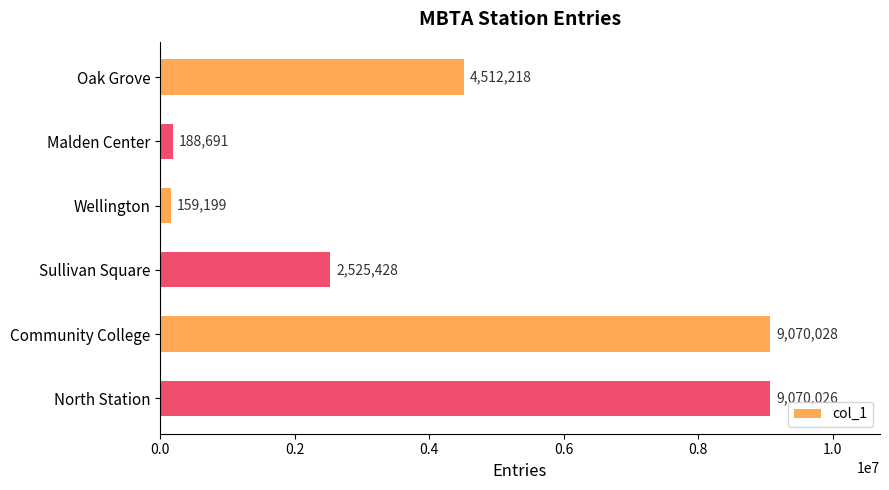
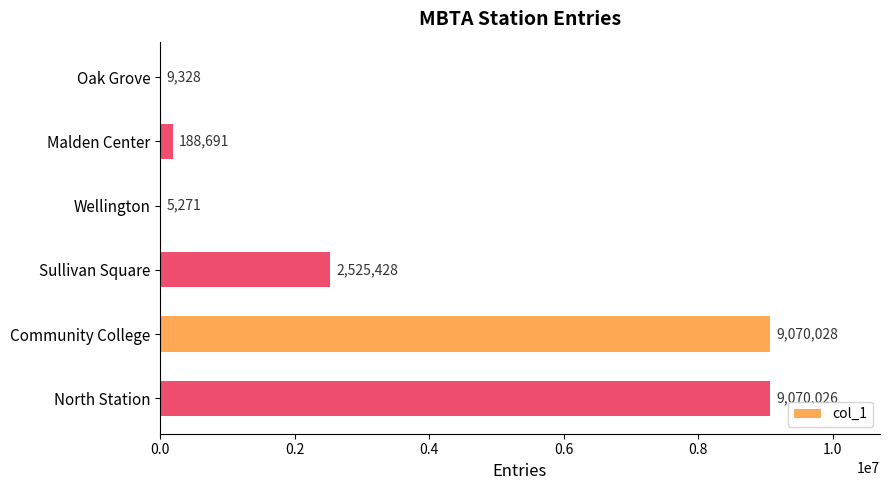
Oak Grove: 4,512,218 -> 9,328
Wellington: 159,199 -> 5,271
